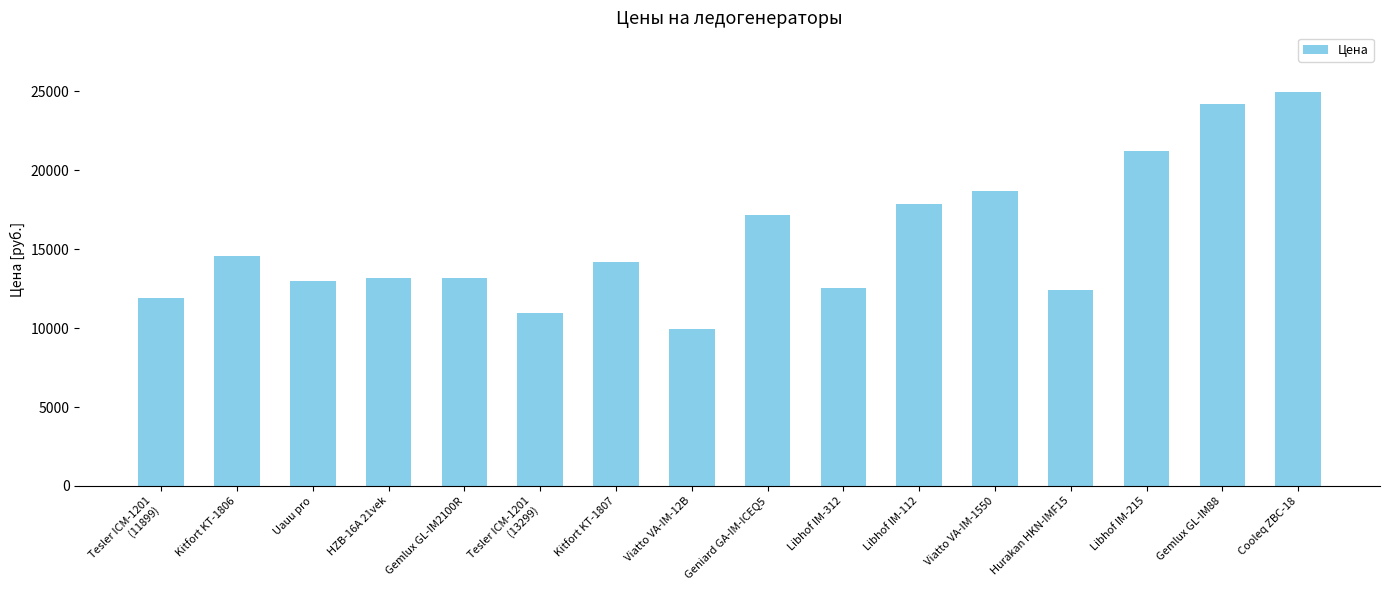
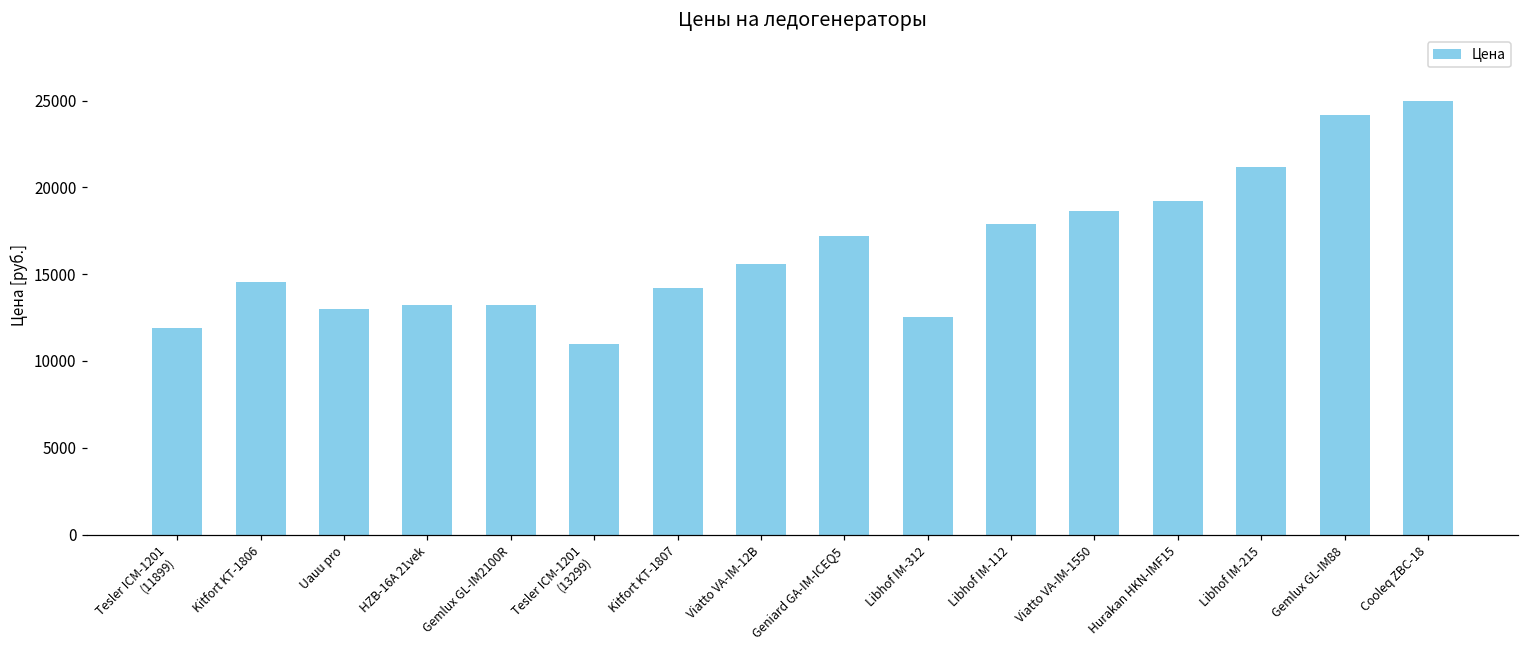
Viatto VA-IM-12B: 10000 -> 15600
Hurakan HKN-IMF15: 12400 -> 19200
